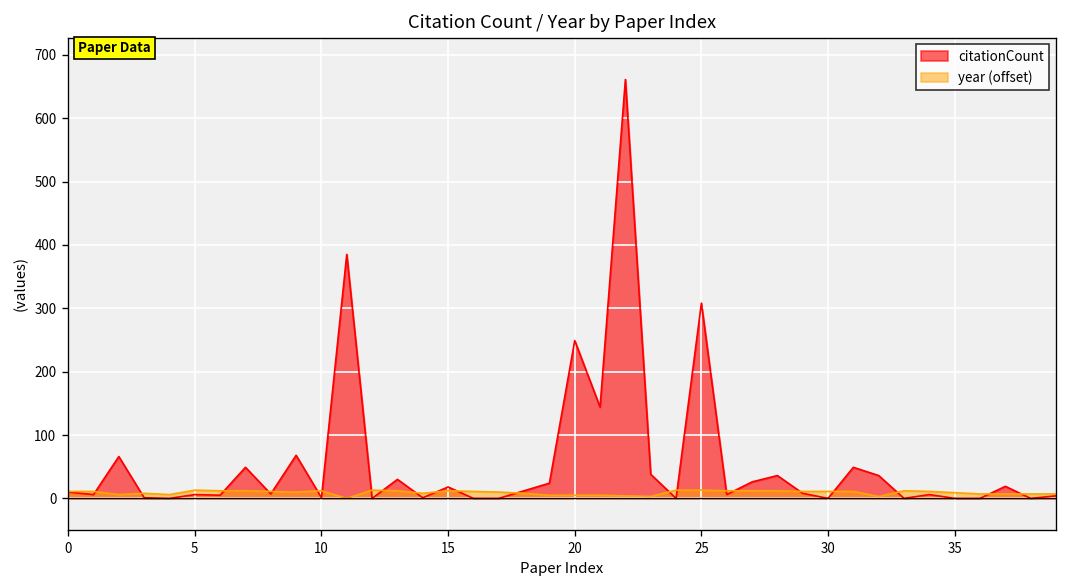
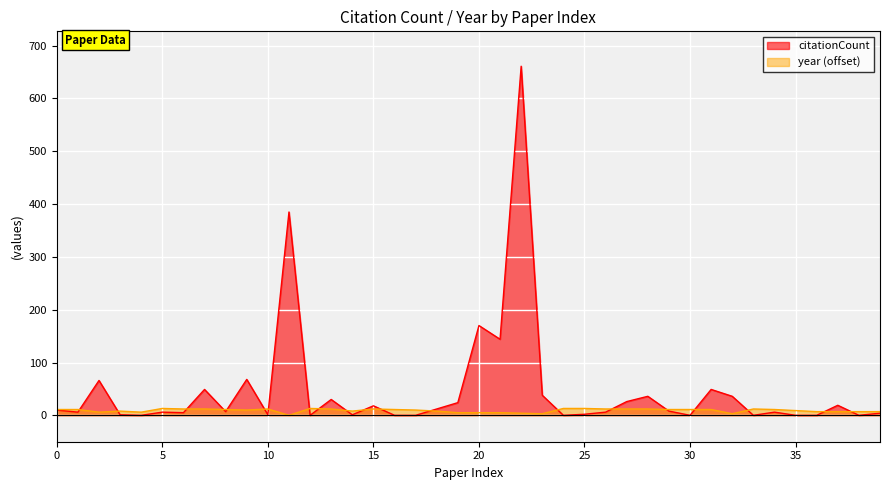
citationCount, 20: 250 -> 170
citationCount, 25: 310 -> 0
